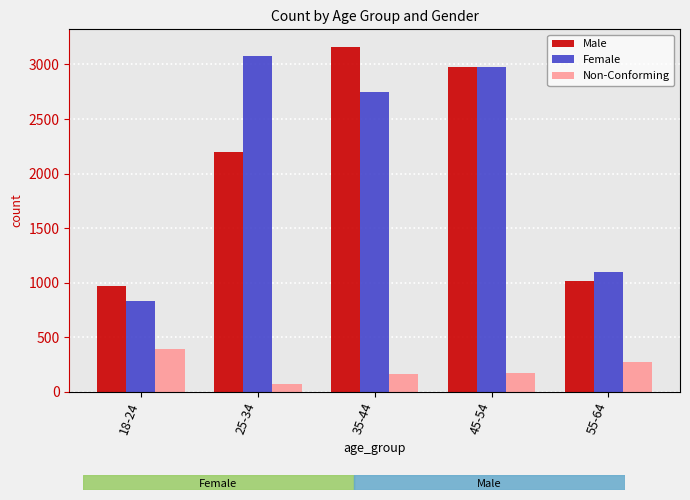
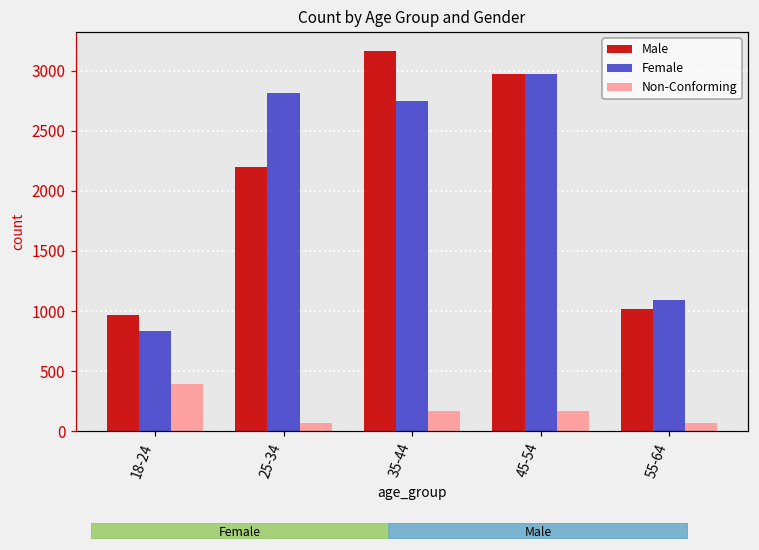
Female, 25-34: 3080 -> 2810
Non-Conforming, 55-64: 270 -> 70
